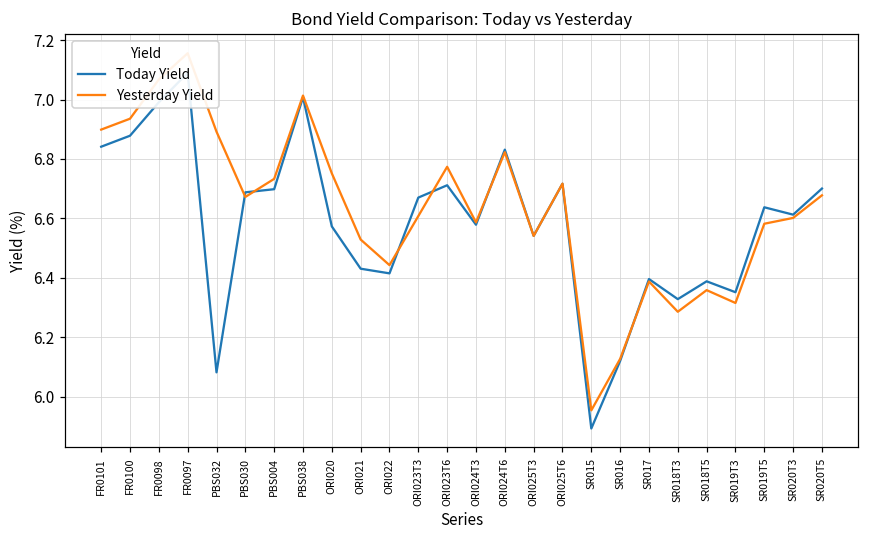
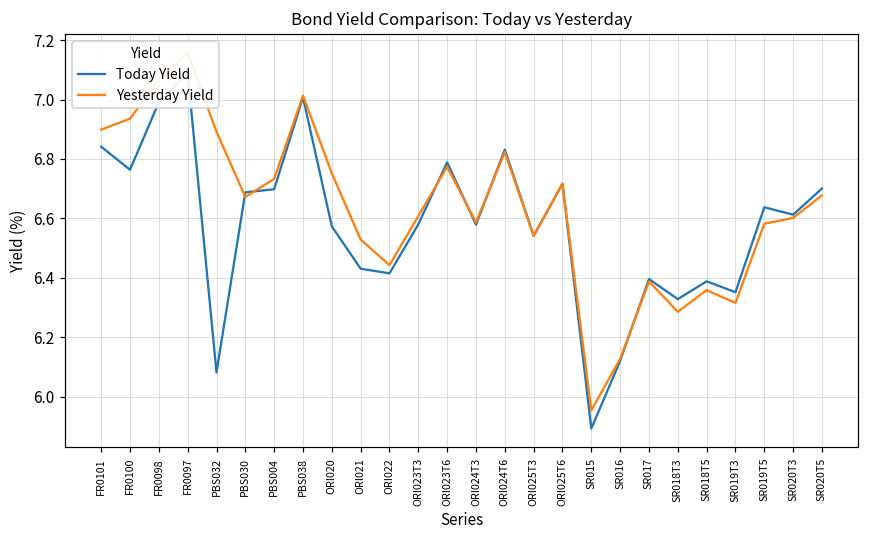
Today Yield, FR0100: 6.88 -> 6.76
Today Yield, ORI023T3: 6.67 -> 6.58
Today Yield, ORI023T6: 6.71 -> 6.79
